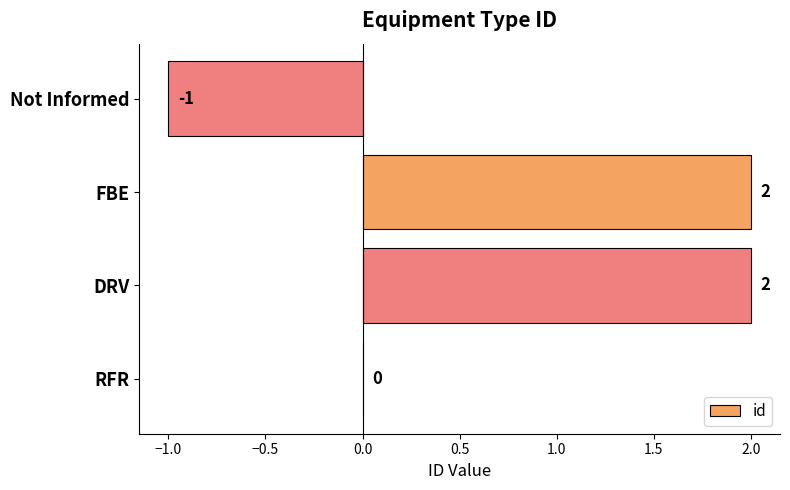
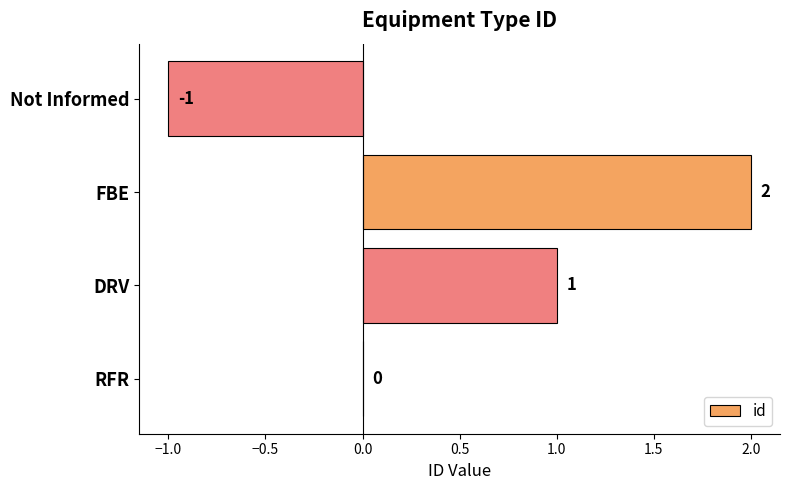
DRV: 2 -> 1
